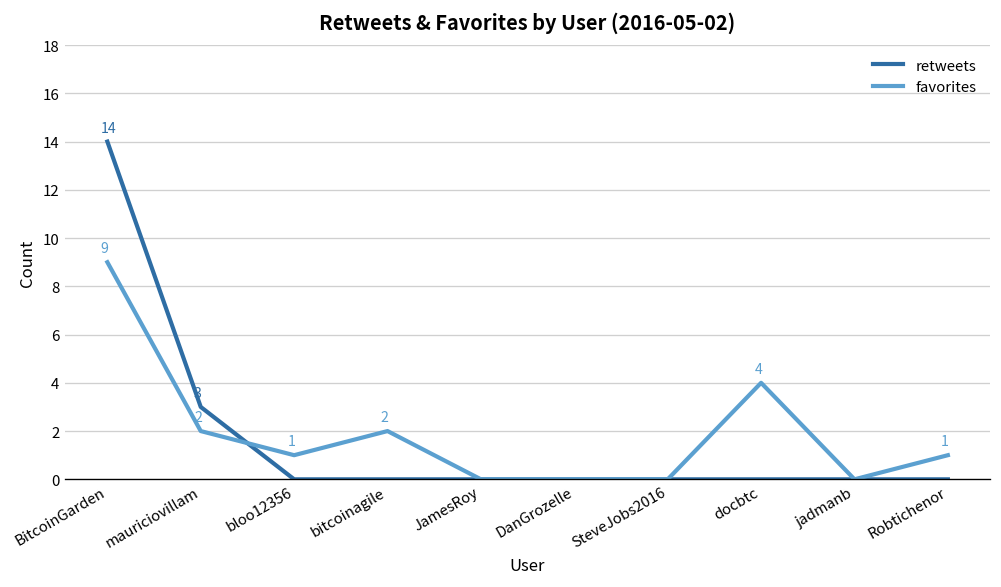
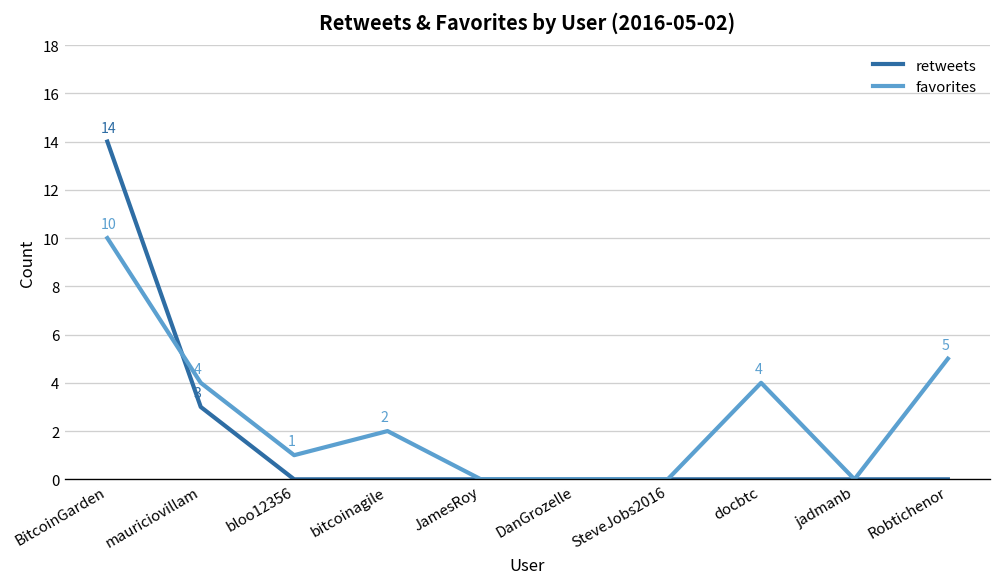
favorites, BitcoinGarden: 9 -> 10
favorites, mauriciovillam: 2 -> 4
favorites, Robtichenor: 1 -> 5
